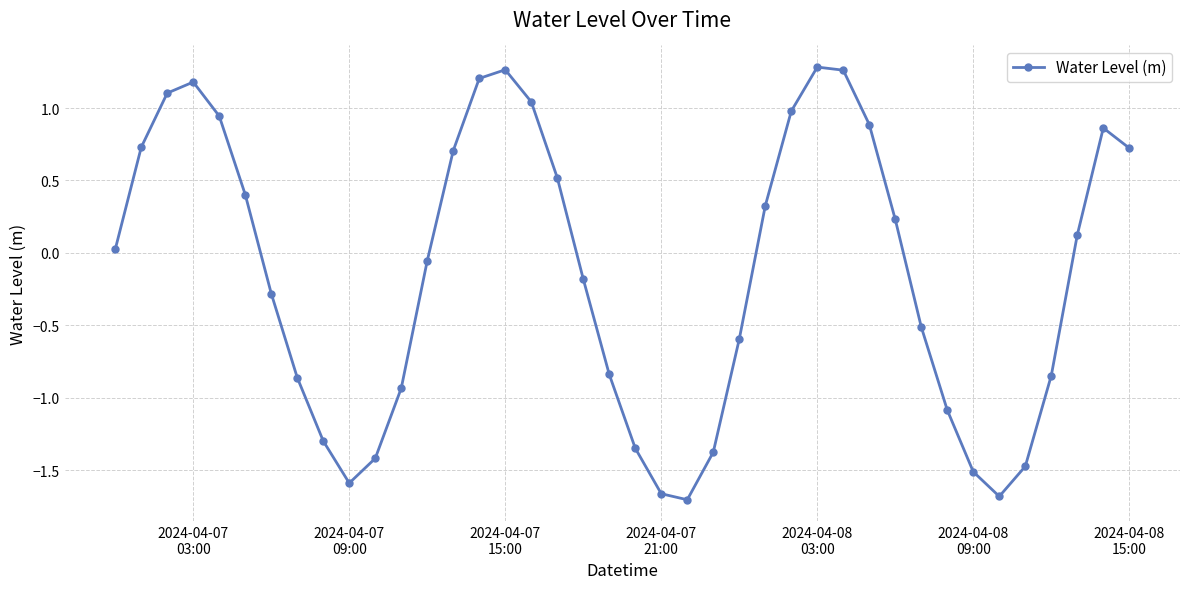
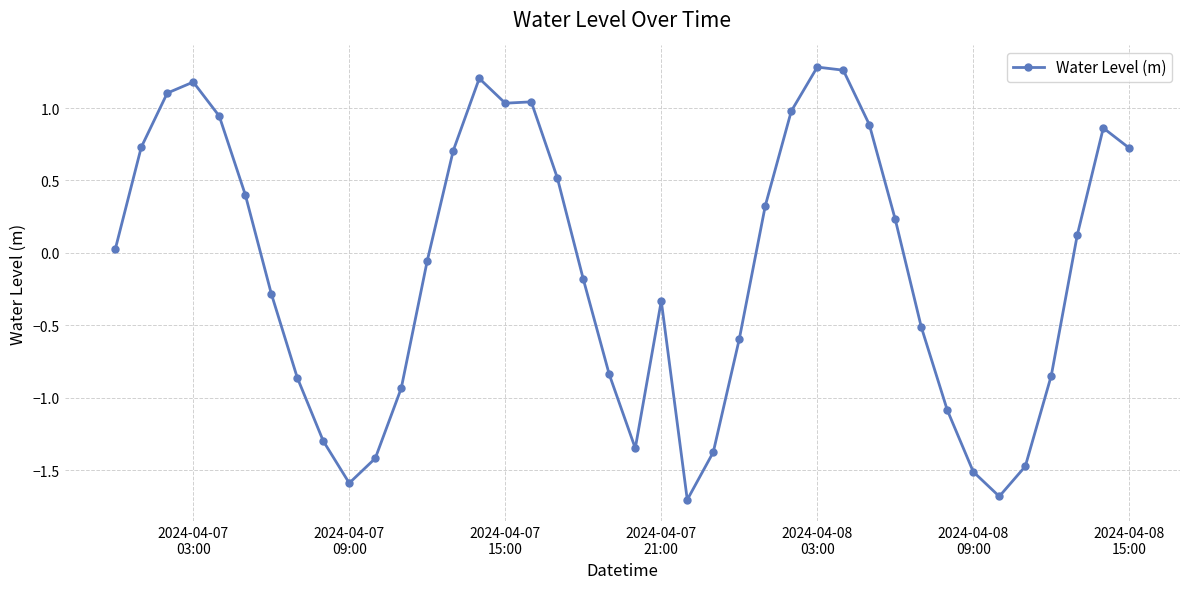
2024-04-07 15:00: 1.26 -> 1.03
2024-04-07 21:00: -1.66 -> -0.33
